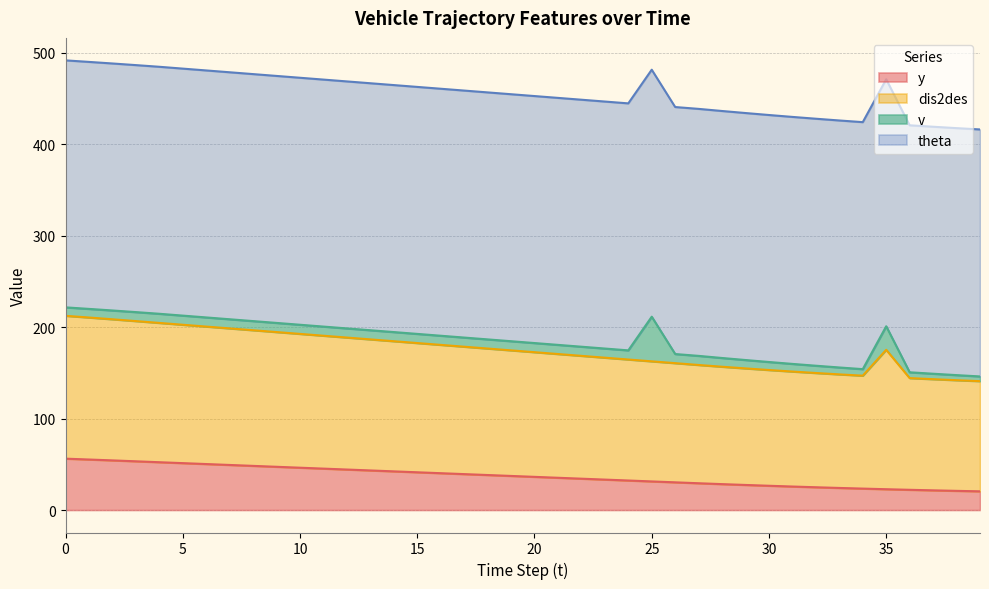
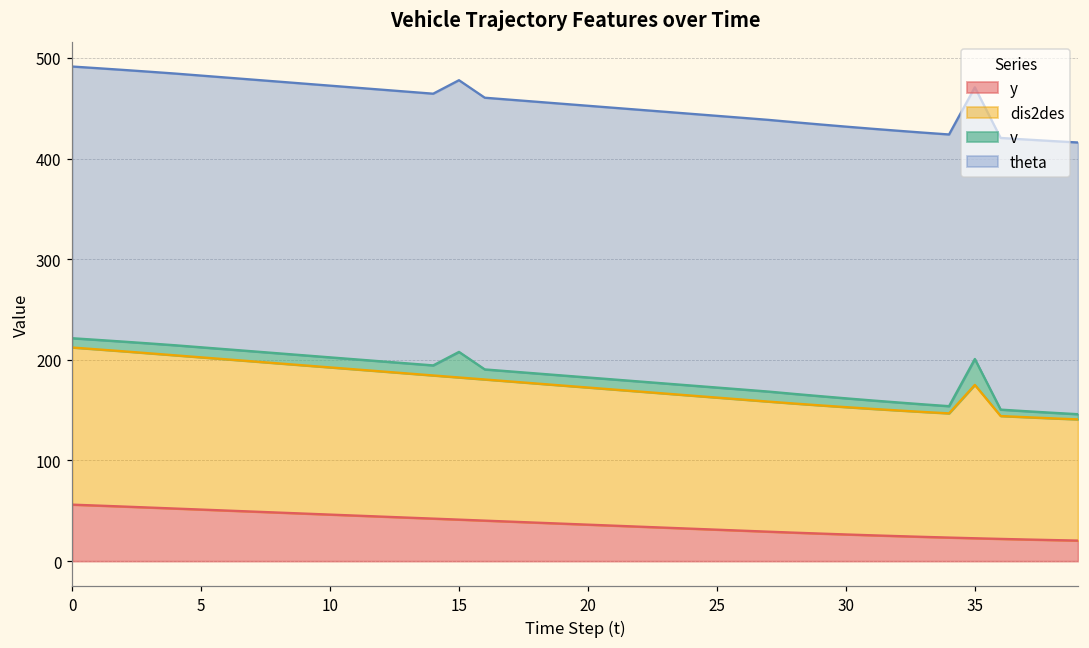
v, 15: 10 -> 30
v, 25: 50 -> 10
